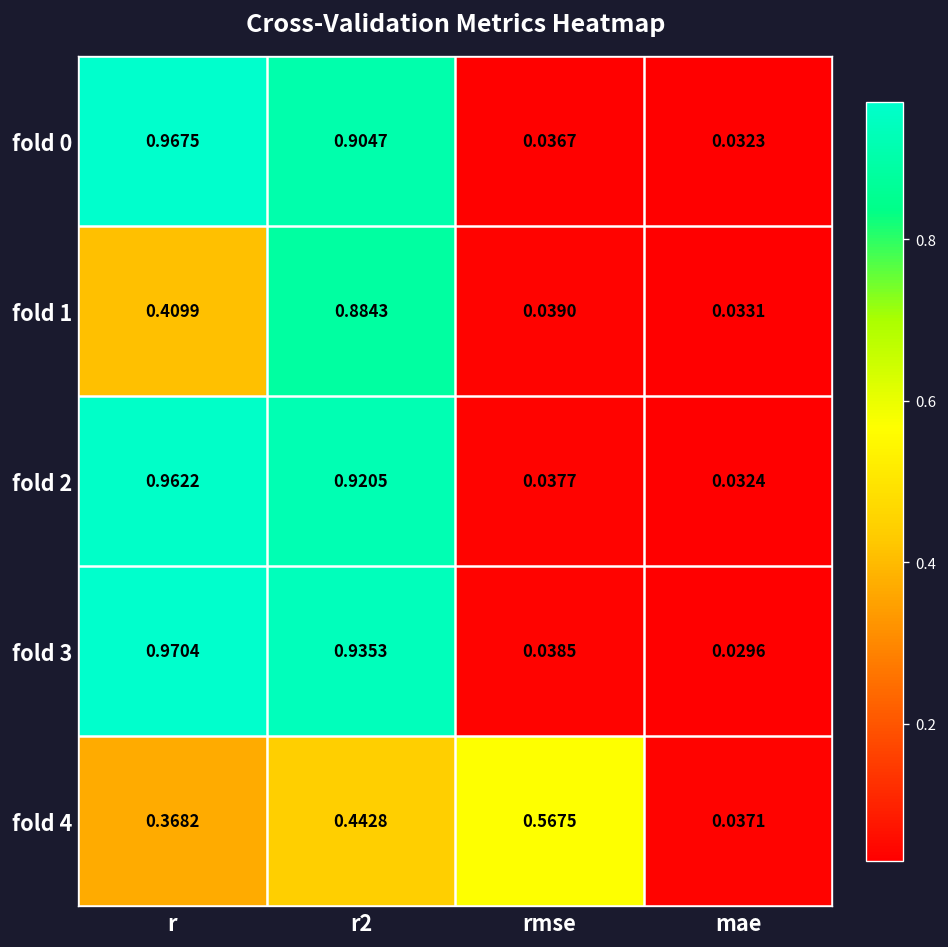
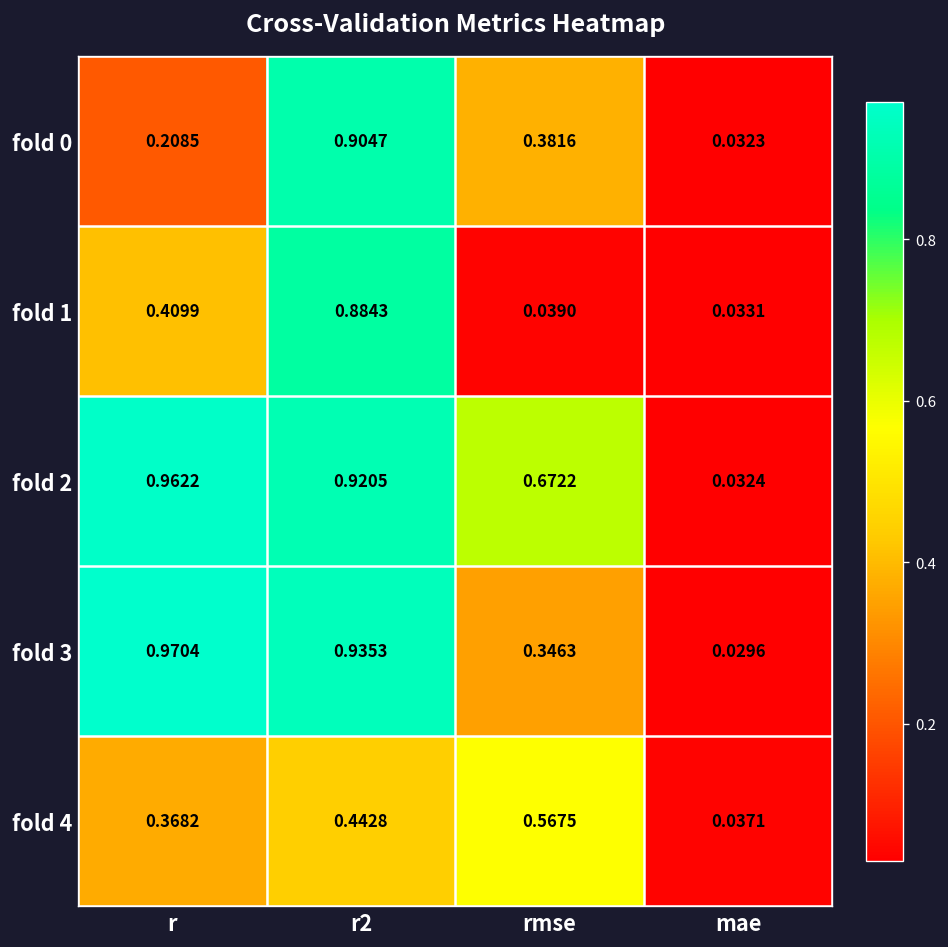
fold 0, r: 0.9675 -> 0.2085
fold 0, rmse: 0.0367 -> 0.3816
fold 2, rmse: 0.0377 -> 0.6722
fold 3, rmse: 0.0385 -> 0.3463
